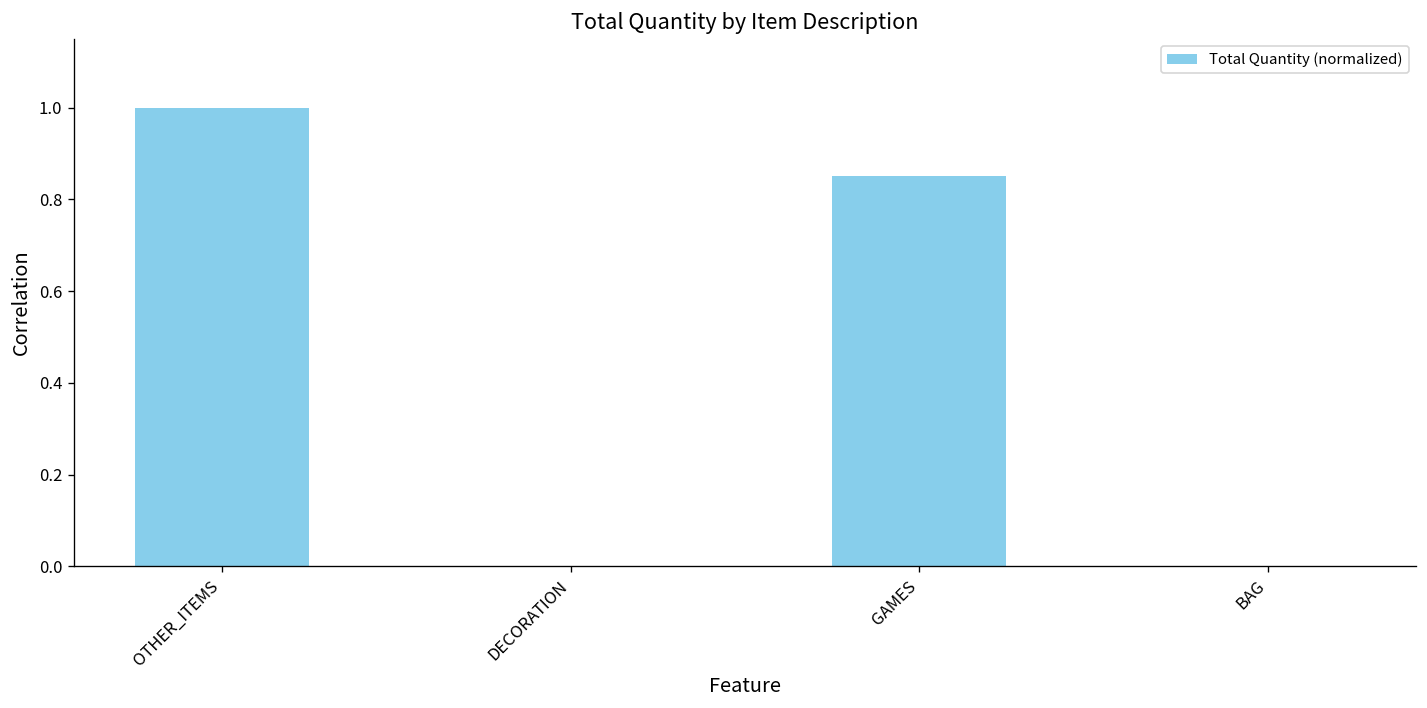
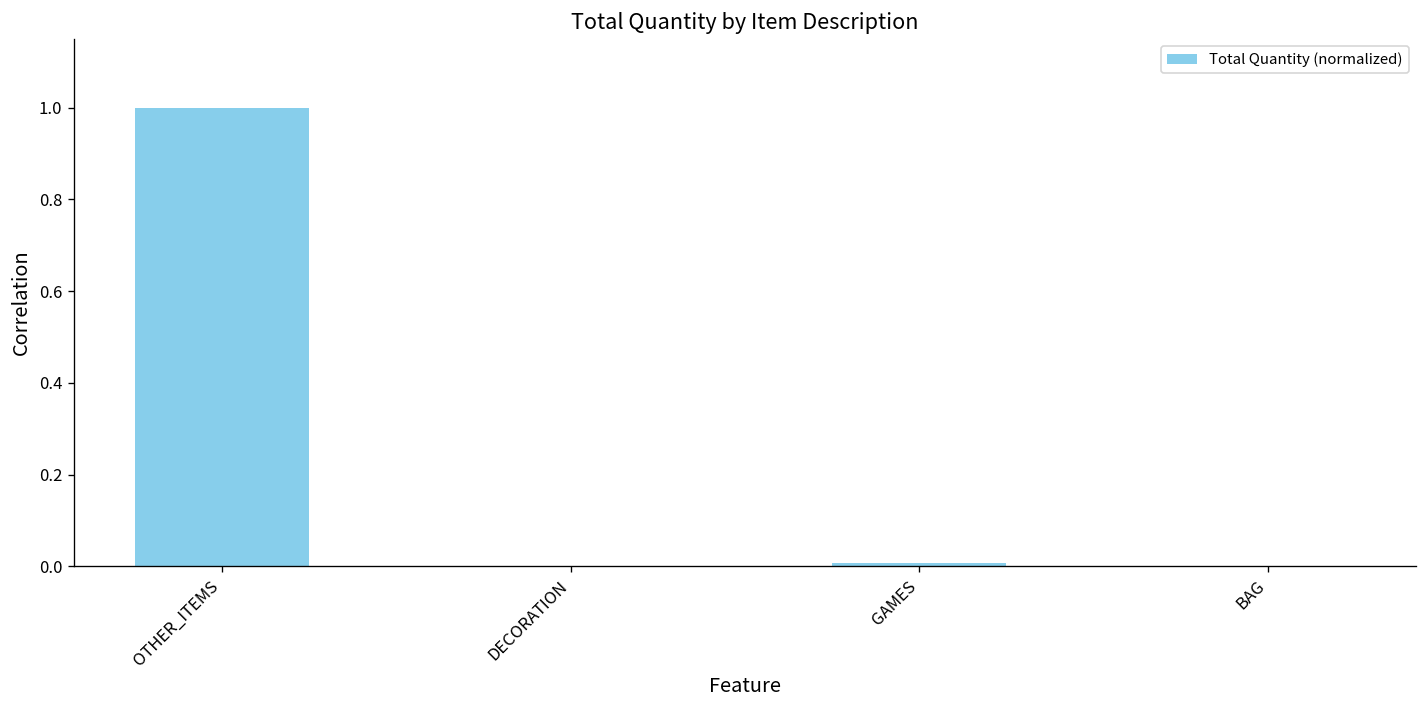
GAMES: 0.85 -> 0.01
